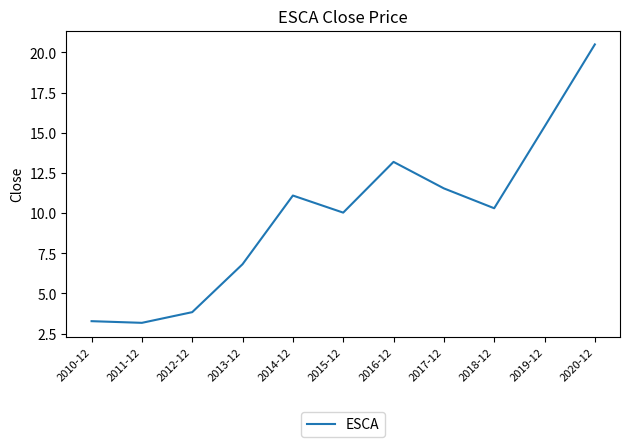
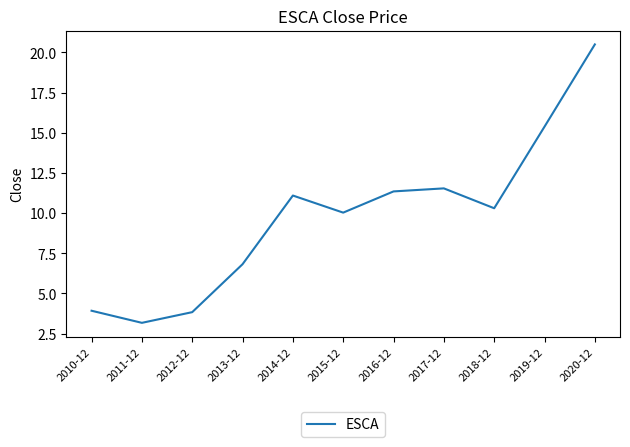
2010-12: 3.3 -> 3.9
2016-12: 13.2 -> 11.3
